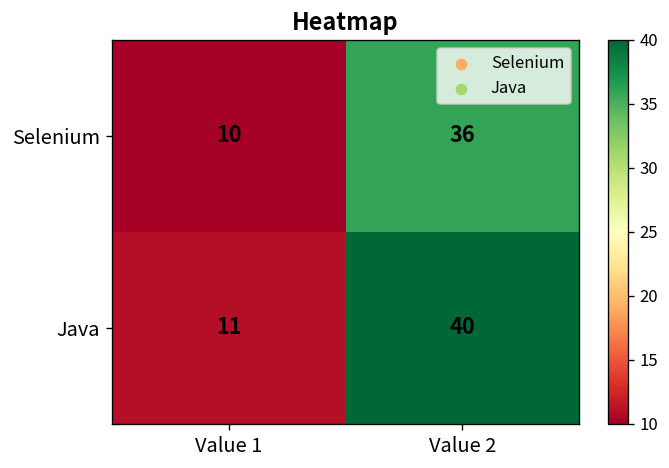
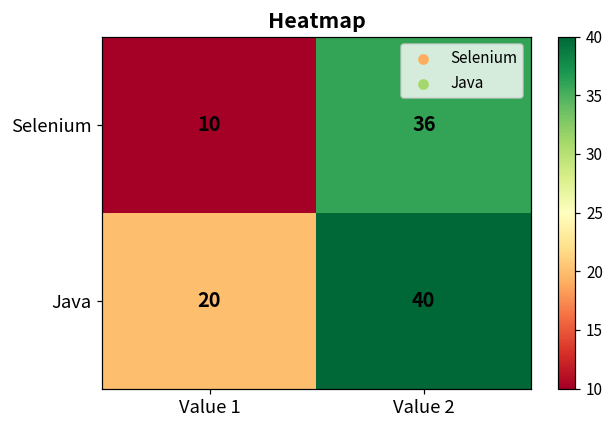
Java, Value 1: 11 -> 20
